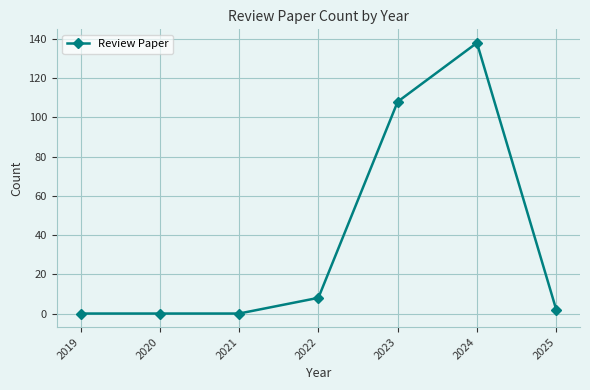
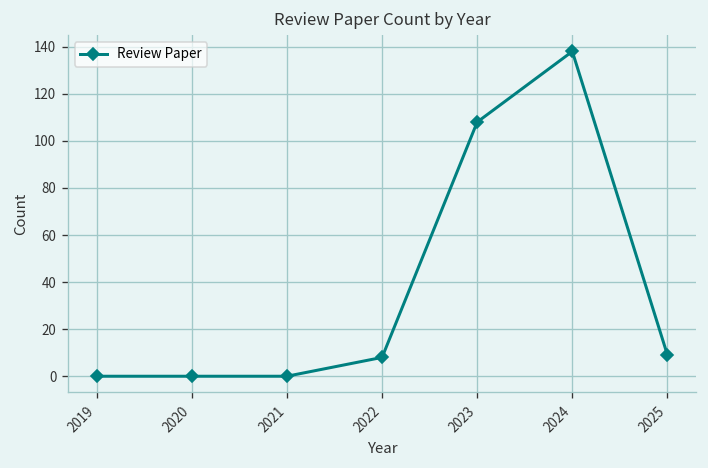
2025: 2 -> 9
